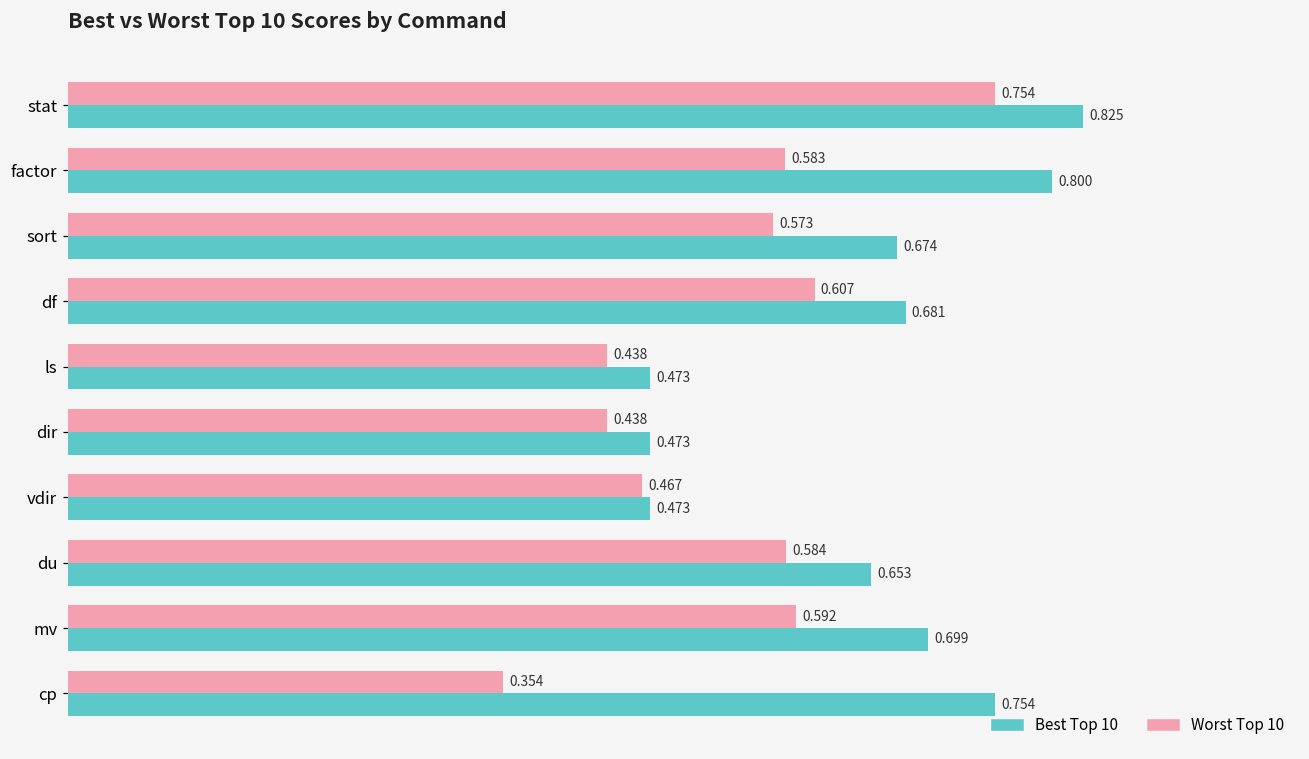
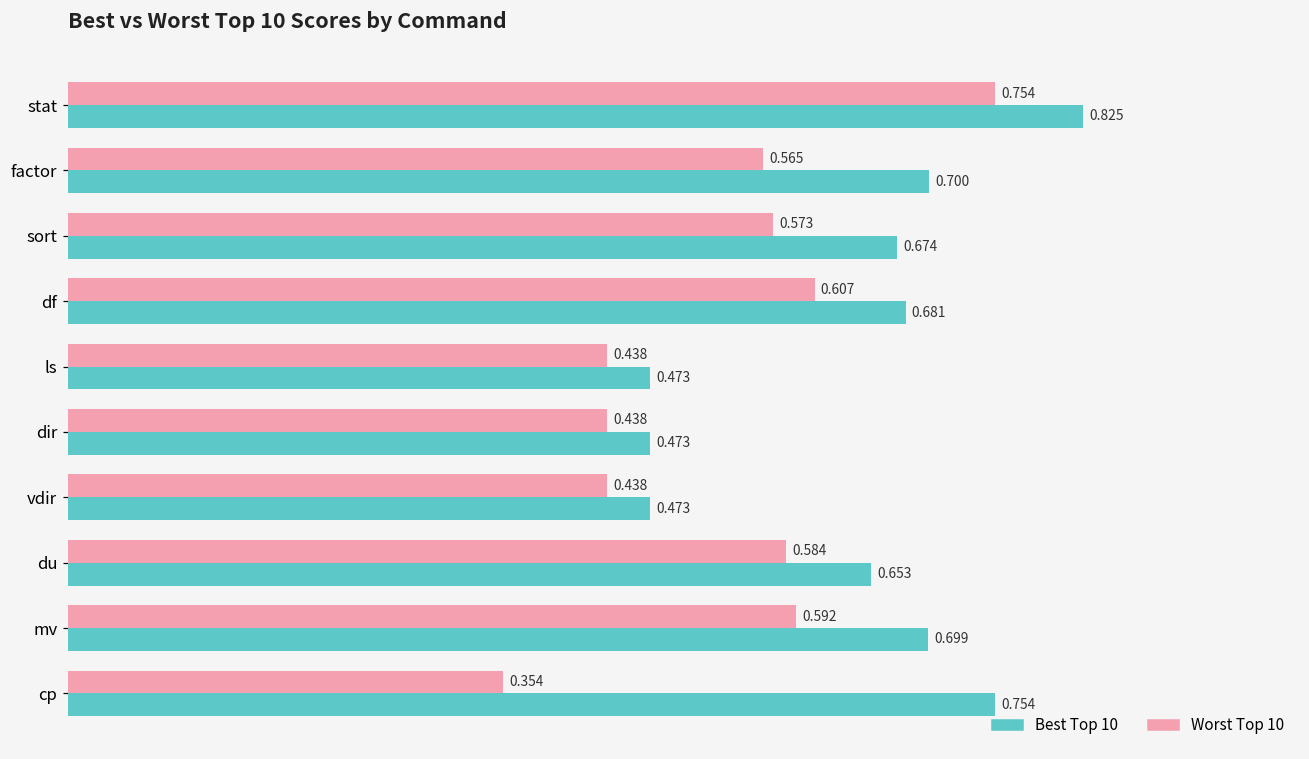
Worst Top 10, factor: 0.583 -> 0.565
Best Top 10, factor: 0.800 -> 0.700
Worst Top 10, vdir: 0.467 -> 0.438
